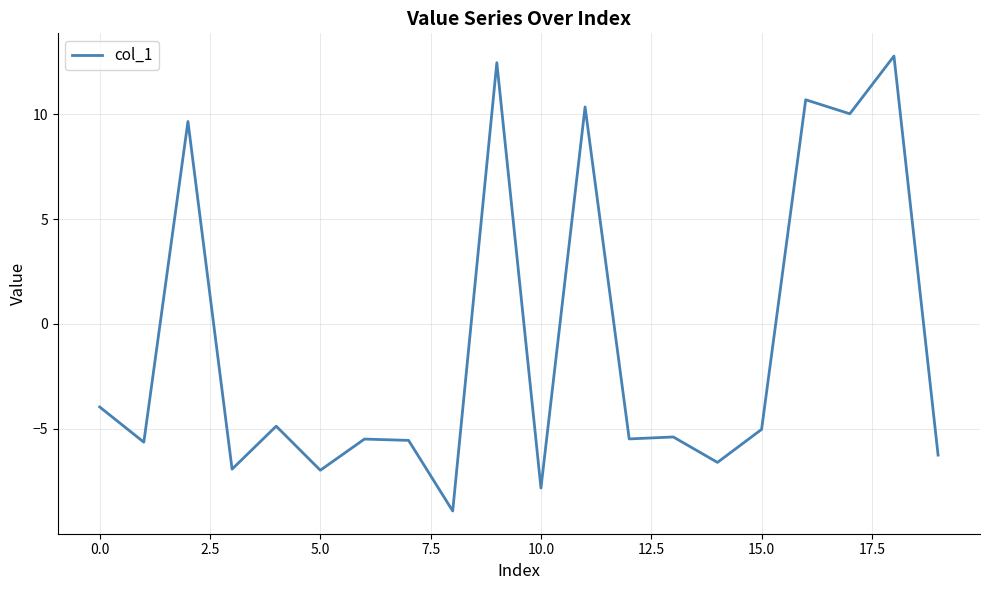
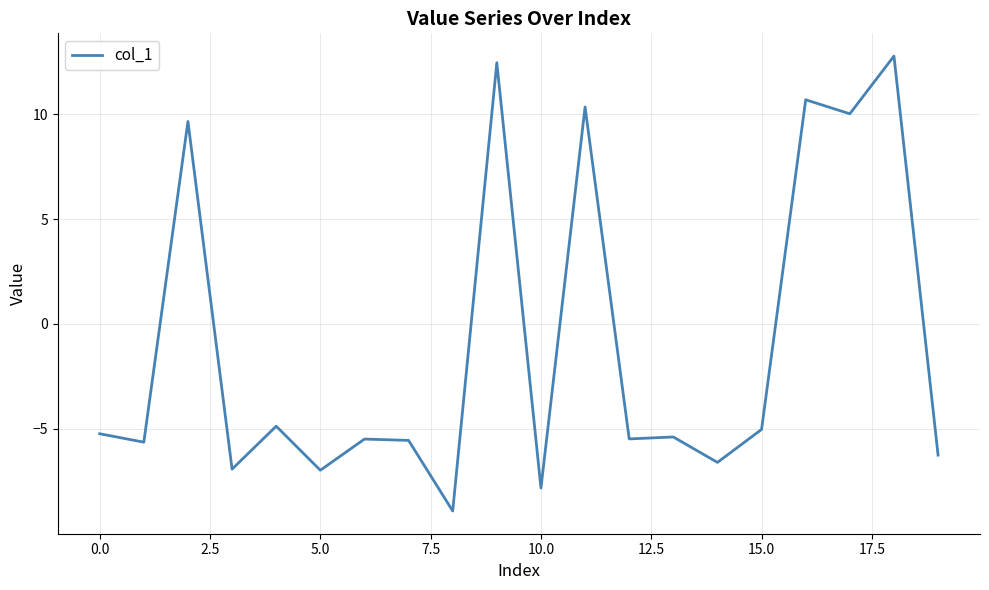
0.0: -4.0 -> -5.2
